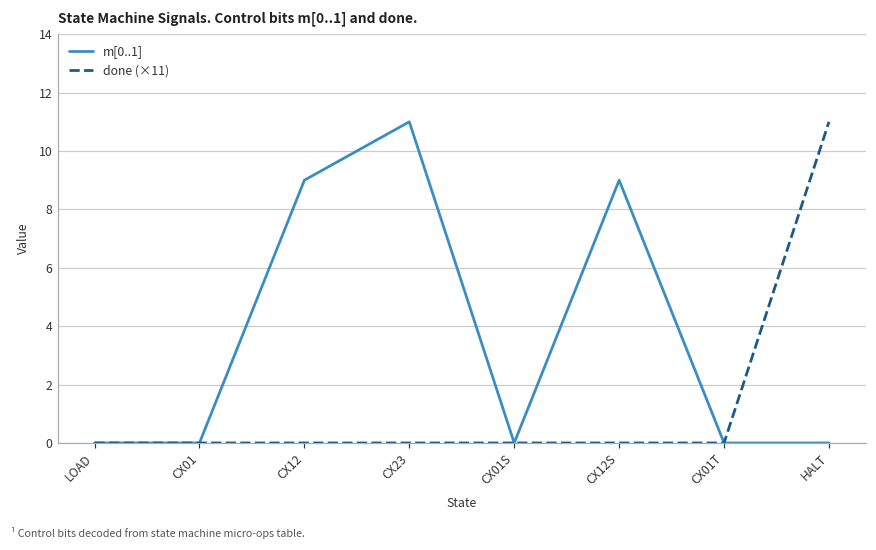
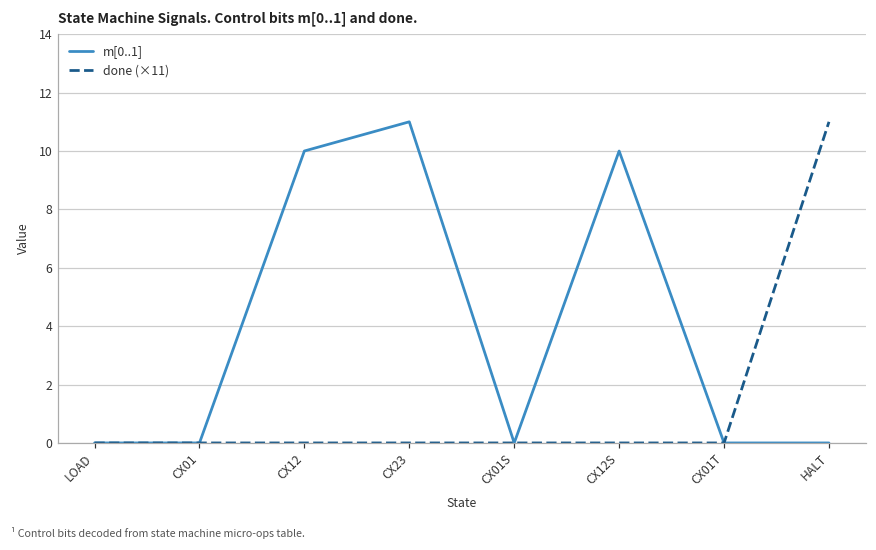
m[0..1], CX12: 9 -> 10
m[0..1], CX12S: 9 -> 10
